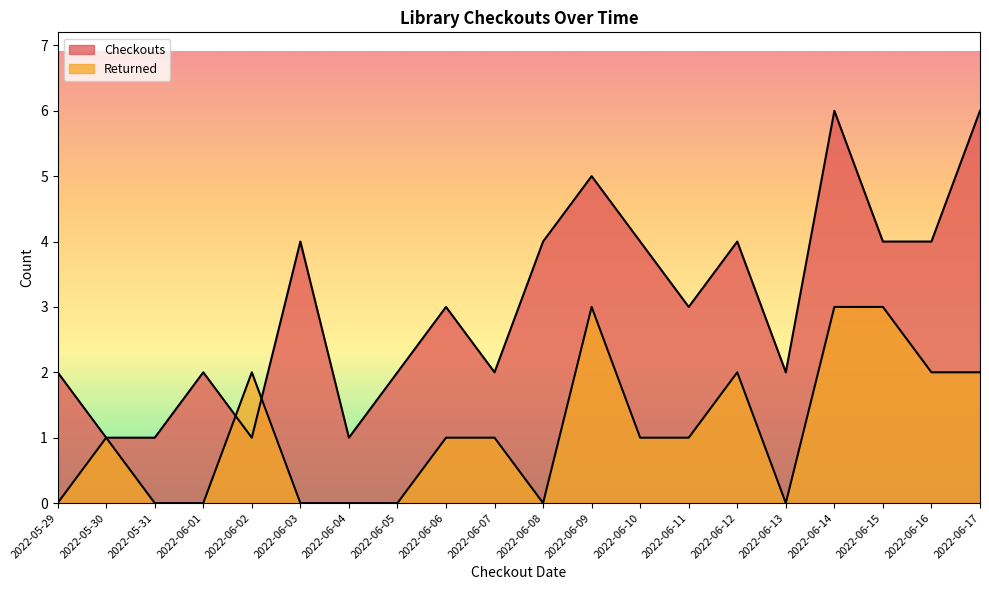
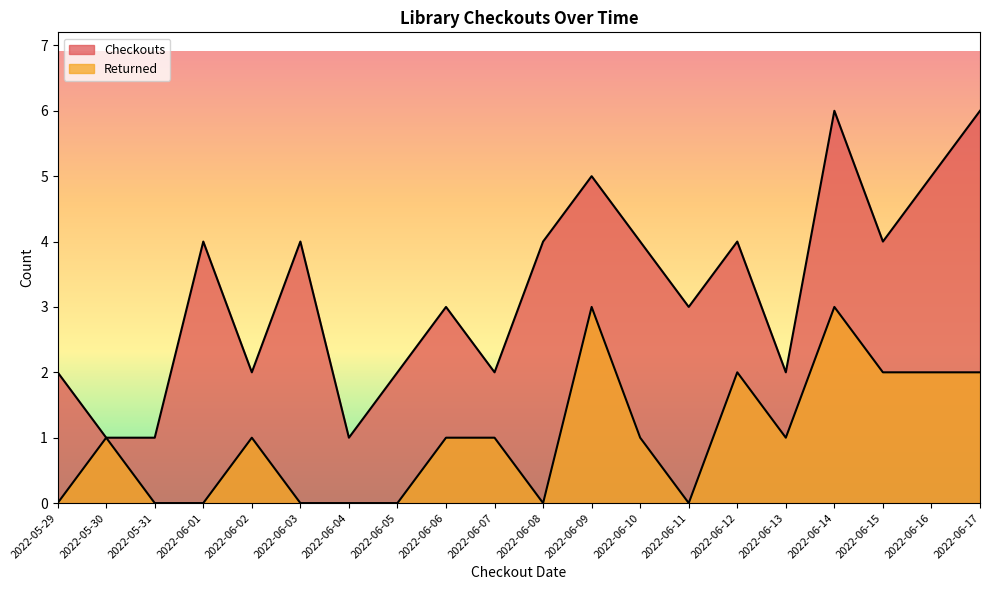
Checkouts, 2022-06-01: 2 -> 4
Checkouts, 2022-06-02: 1 -> 2
Returned, 2022-06-02: 2 -> 1
Returned, 2022-06-11: 1 -> 0
Returned, 2022-06-13: 0 -> 1
Returned, 2022-06-15: 3 -> 2
Checkouts, 2022-06-16: 4 -> 5
